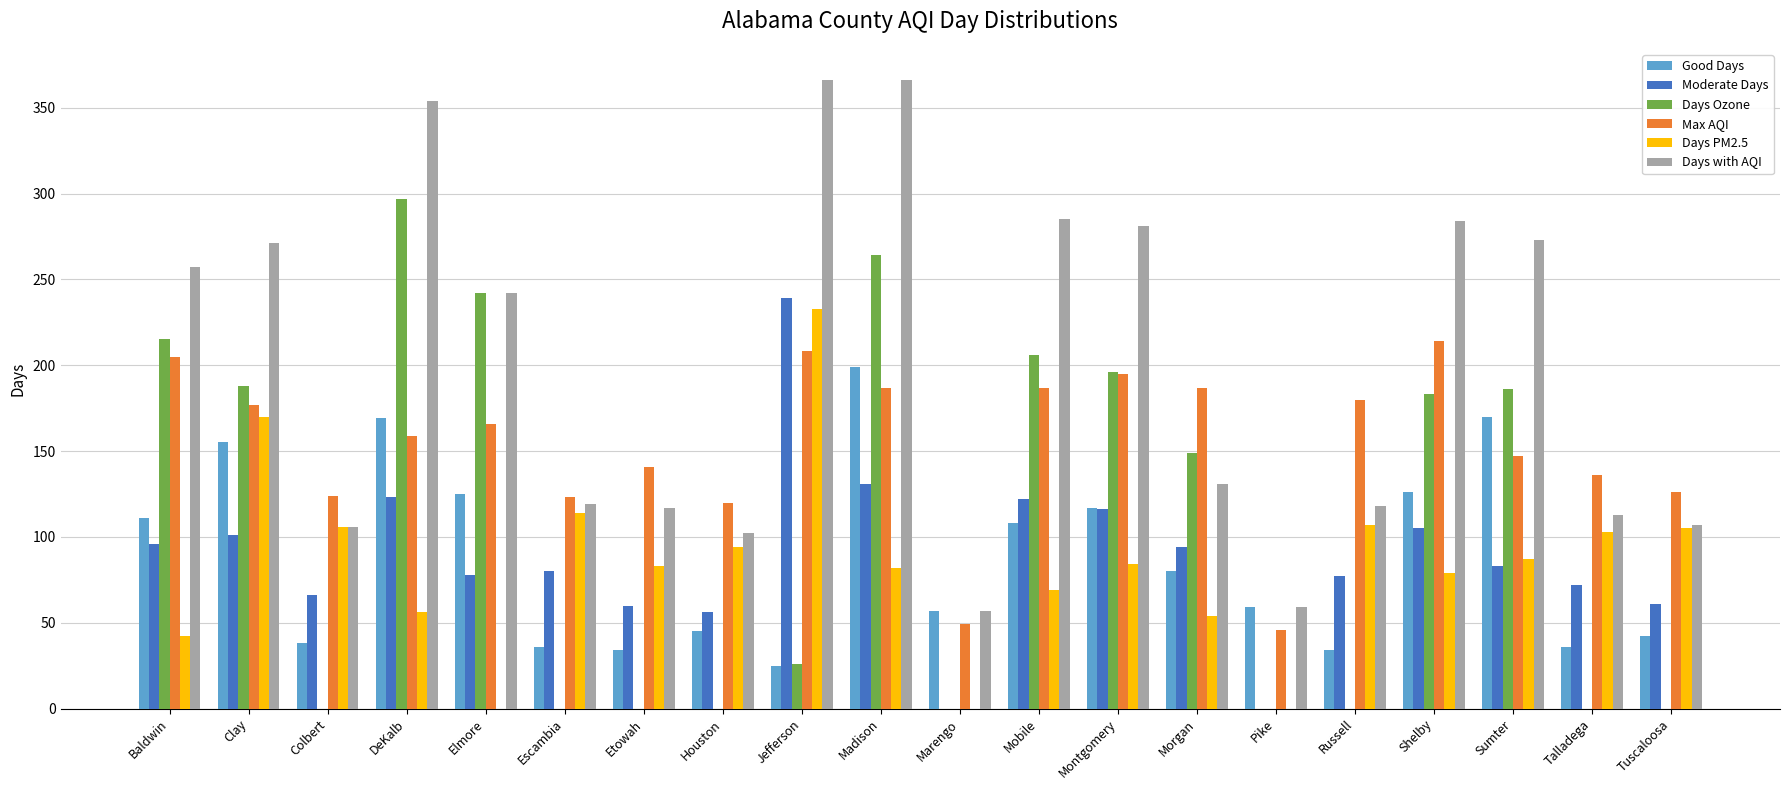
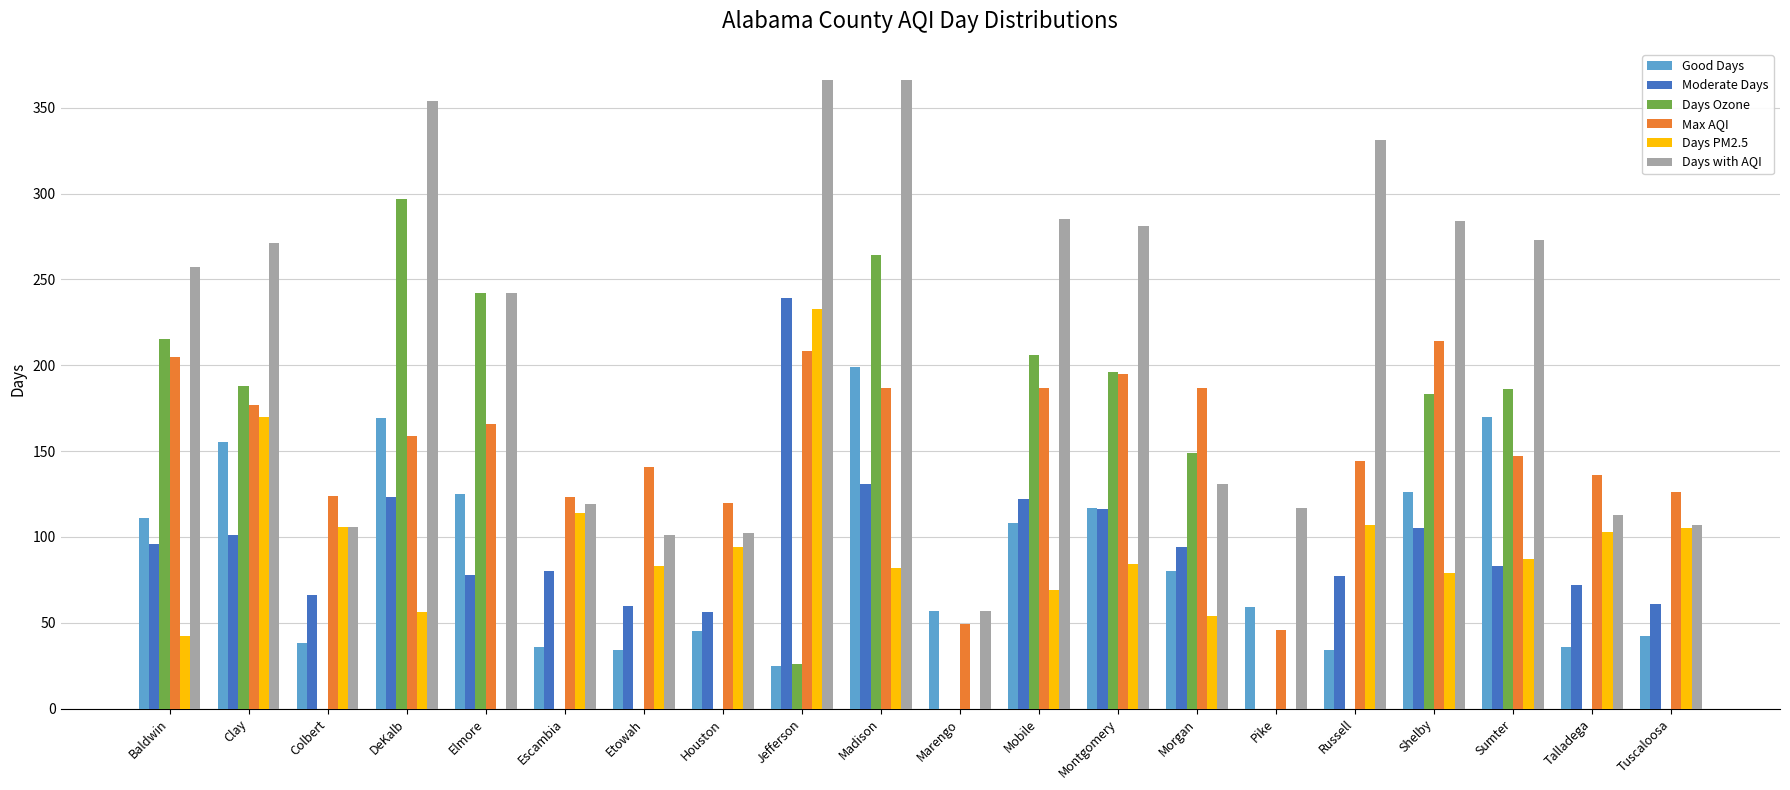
Days with AQI, Etowah: 117 -> 101
Days with AQI, Pike: 59 -> 117
Max AQI, Russell: 180 -> 144
Days with AQI, Russell: 118 -> 331
